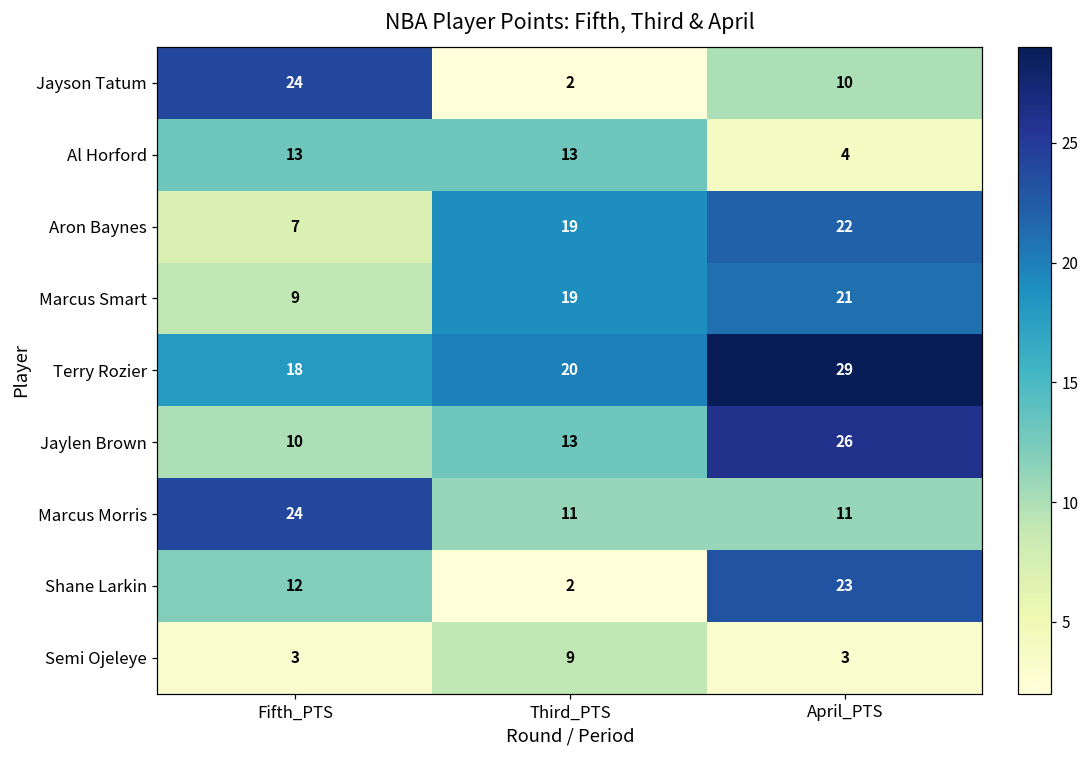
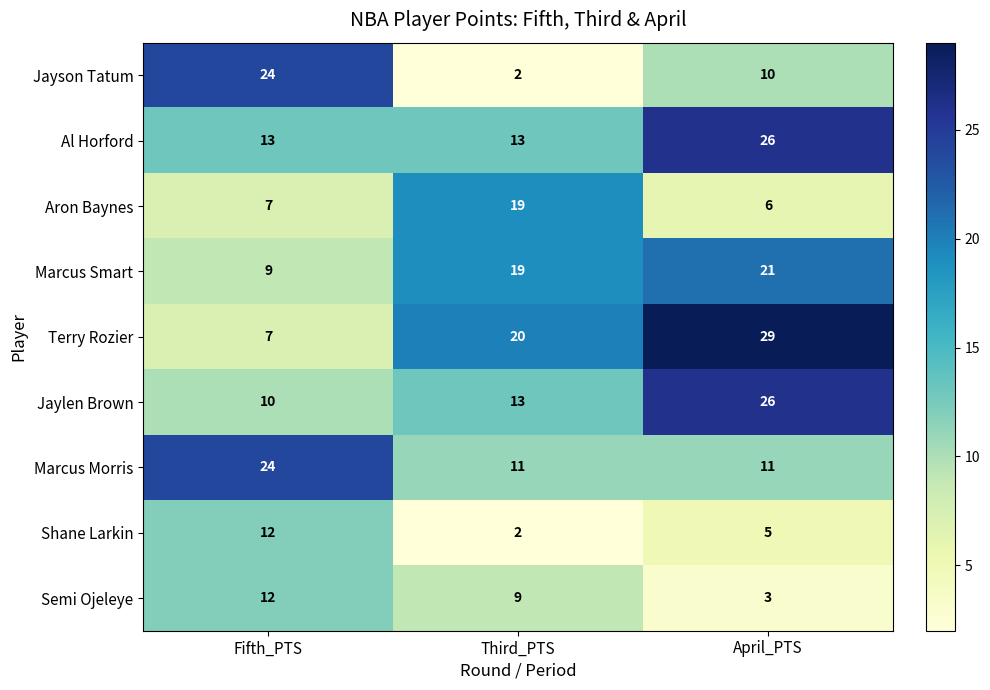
Al Horford, April_PTS: 4 -> 26
Aron Baynes, April_PTS: 22 -> 6
Terry Rozier, Fifth_PTS: 18 -> 7
Shane Larkin, April_PTS: 23 -> 5
Semi Ojeleye, Fifth_PTS: 3 -> 12
